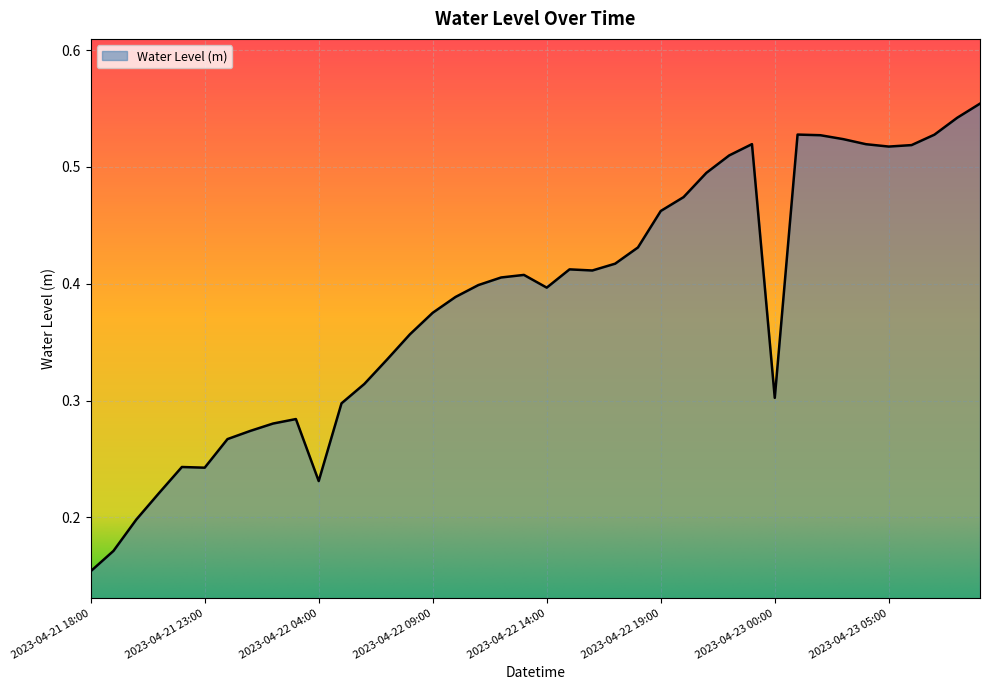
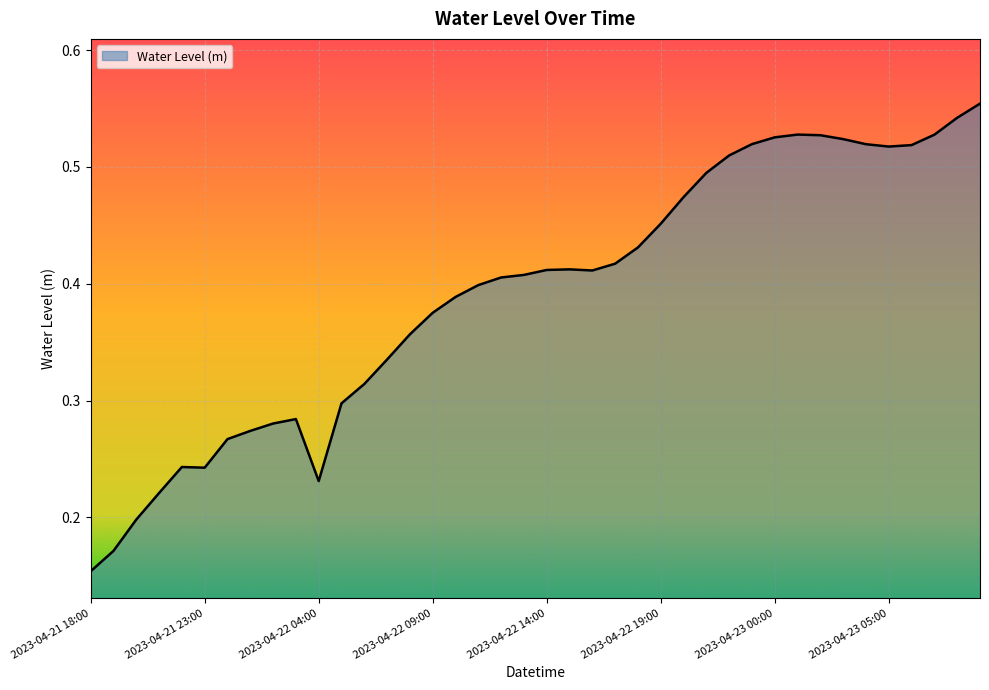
2023-04-22 14:00: 0.397 -> 0.412
2023-04-22 19:00: 0.462 -> 0.451
2023-04-23 00:00: 0.302 -> 0.525
